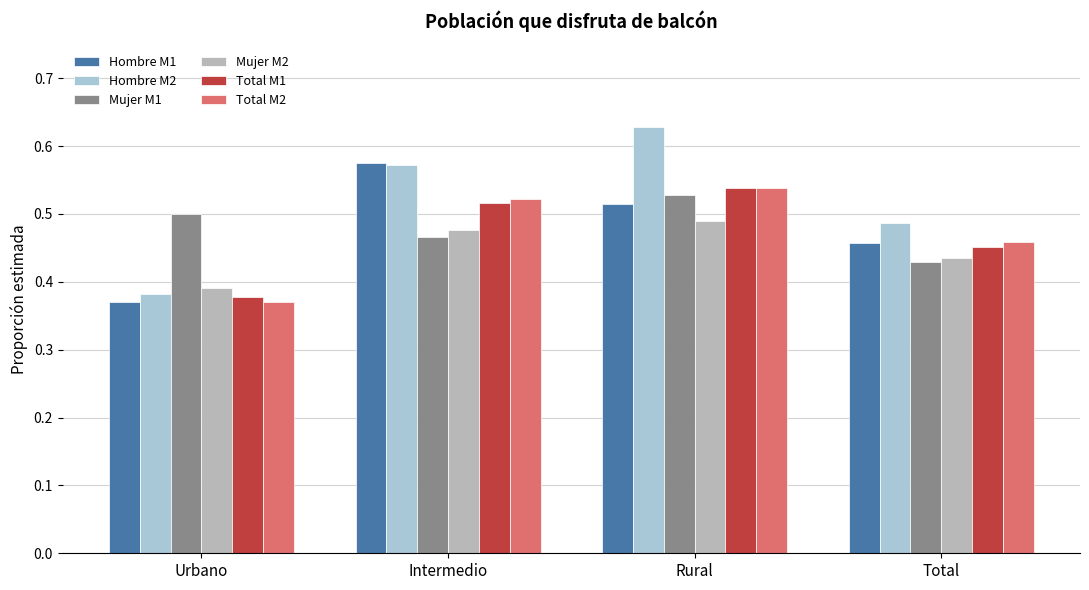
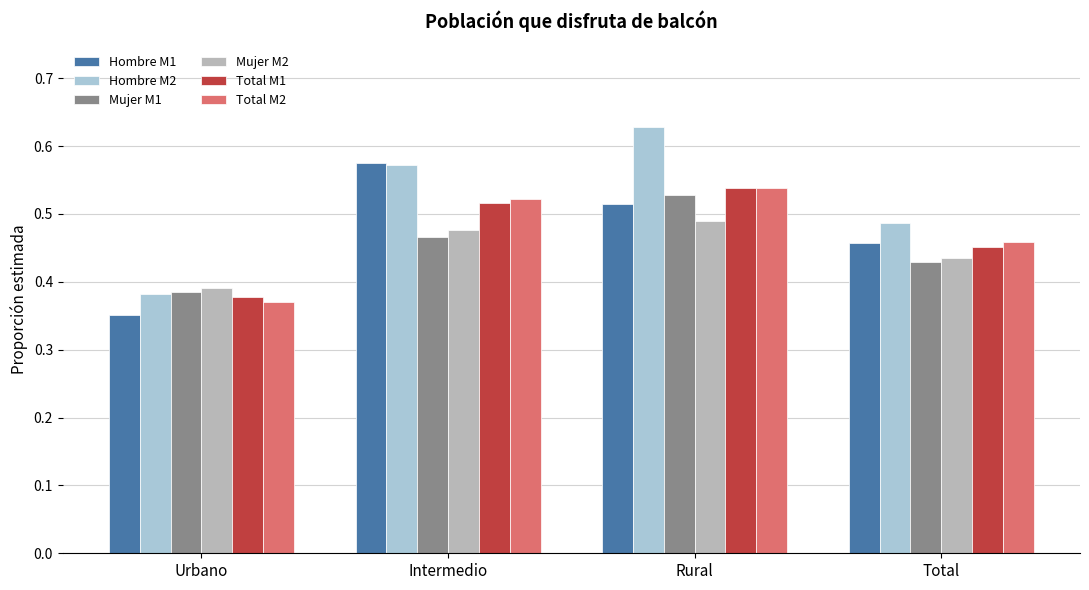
Hombre M1, Urbano: 0.37 -> 0.35
Mujer M1, Urbano: 0.50 -> 0.38
